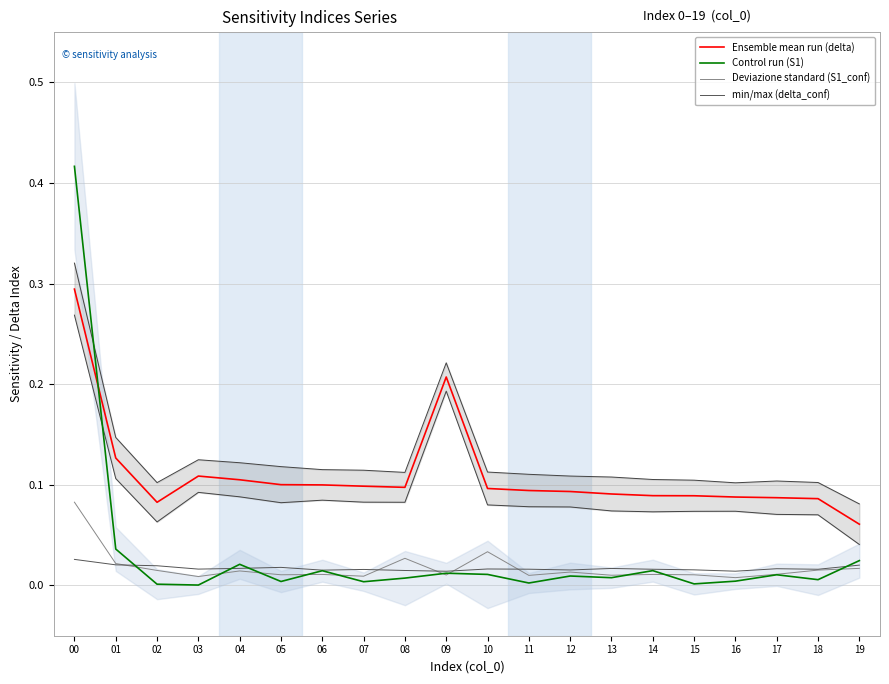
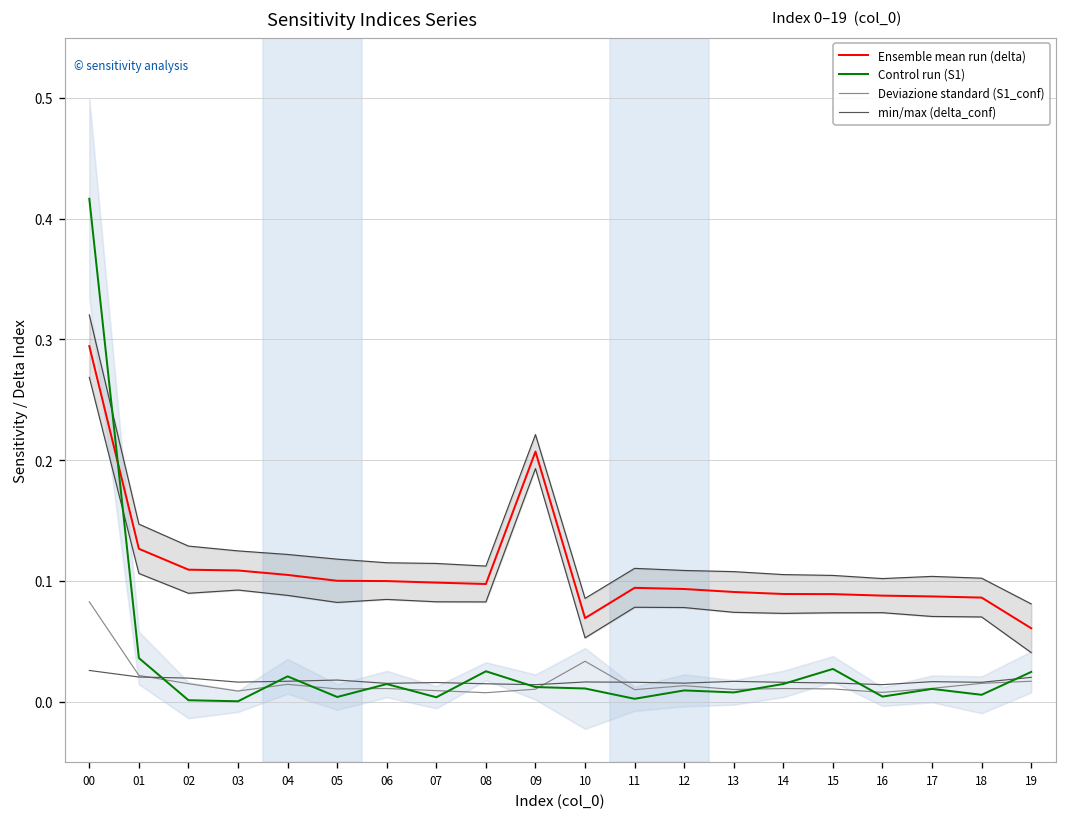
Ensemble mean run (delta), 02: 0.083 -> 0.109
Control run (S1), 08: 0.007 -> 0.025
Deviazione standard (S1_conf), 08: 0.027 -> 0.007
Ensemble mean run (delta), 10: 0.096 -> 0.069
Control run (S1), 15: 0.002 -> 0.027
